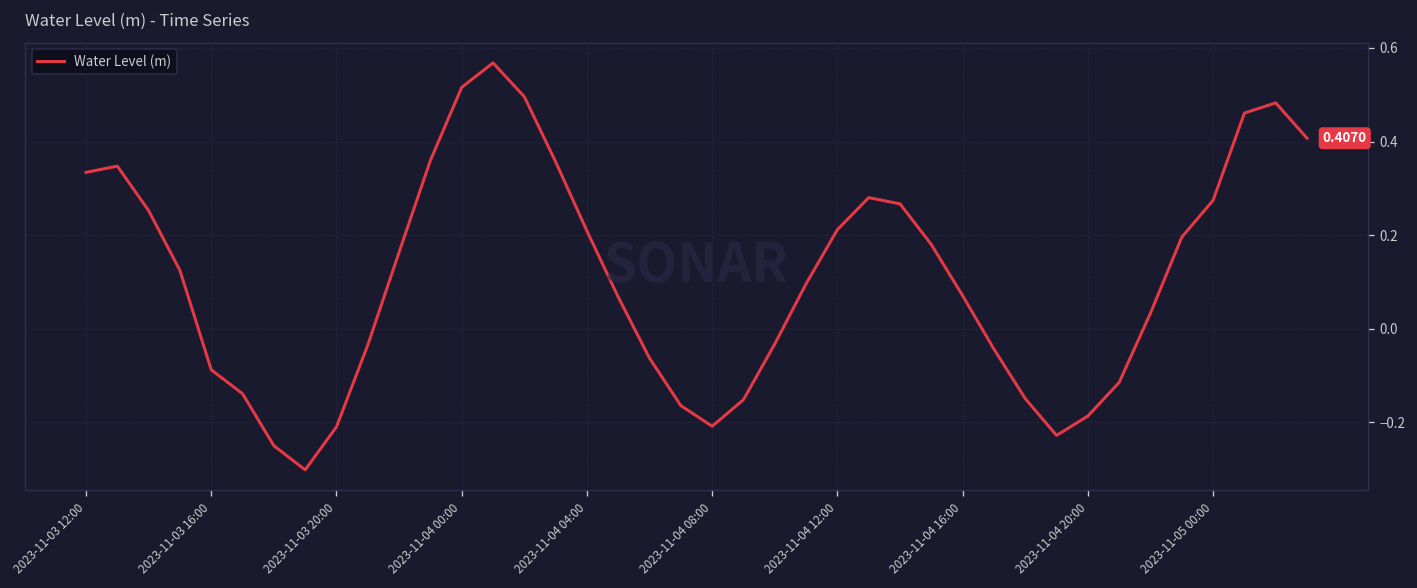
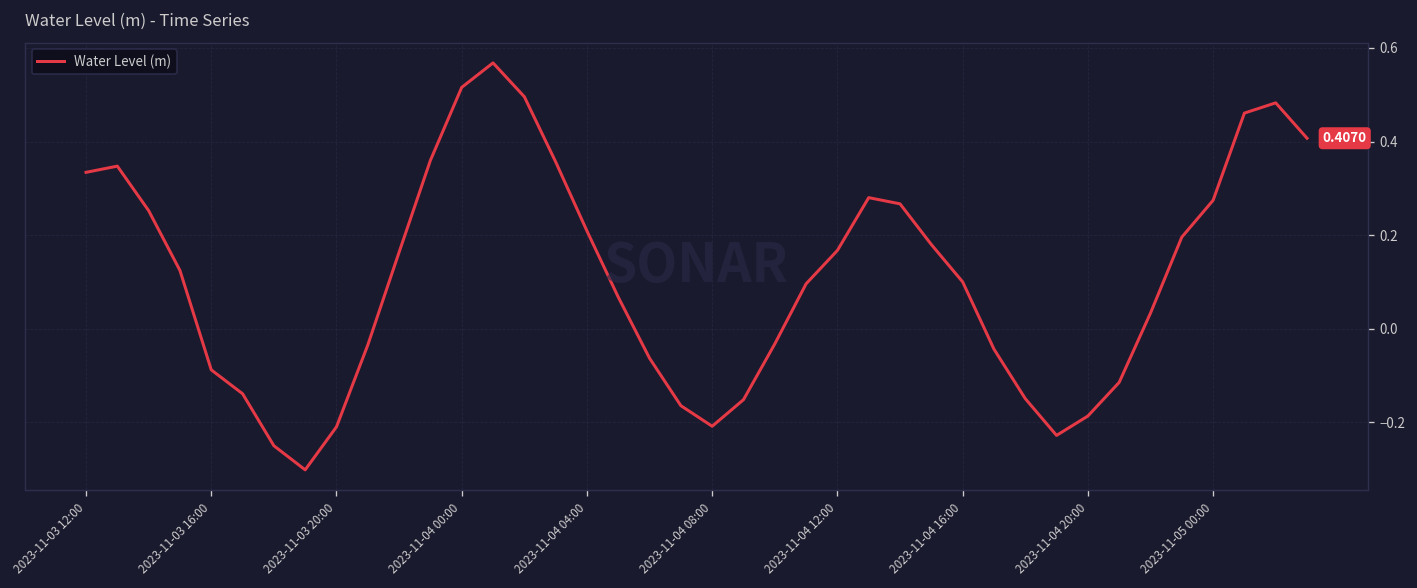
2023-11-04 12:00: 0.21 -> 0.17
2023-11-04 16:00: 0.07 -> 0.10
